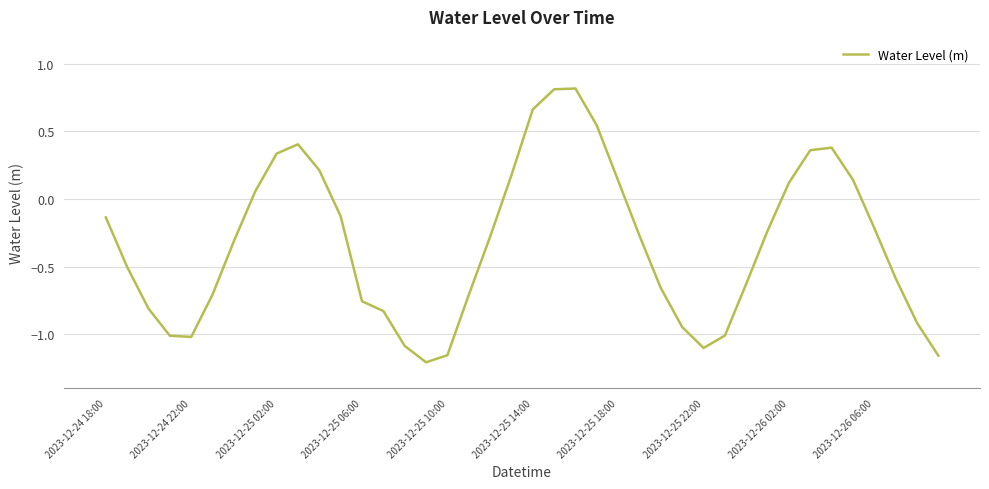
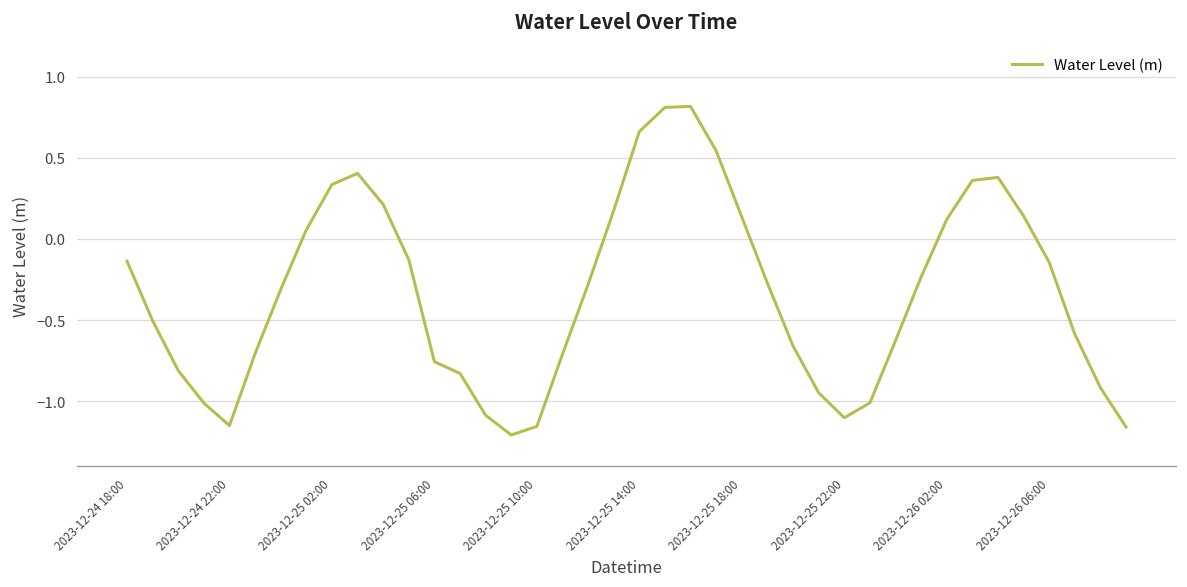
2023-12-24 22:00: -1.02 -> -1.15
2023-12-26 06:00: -0.22 -> -0.14
